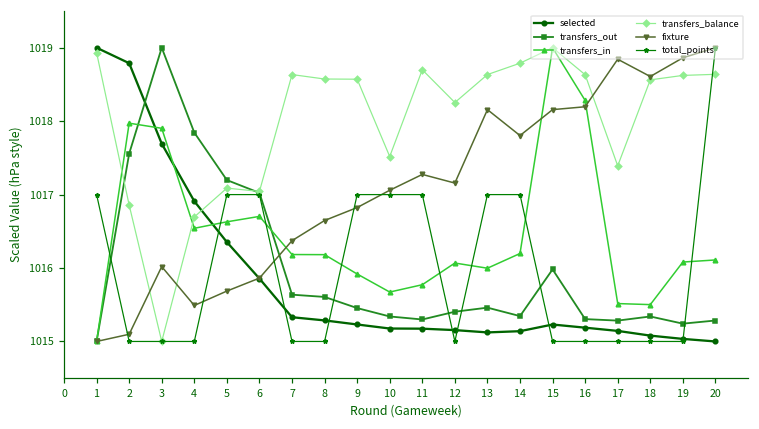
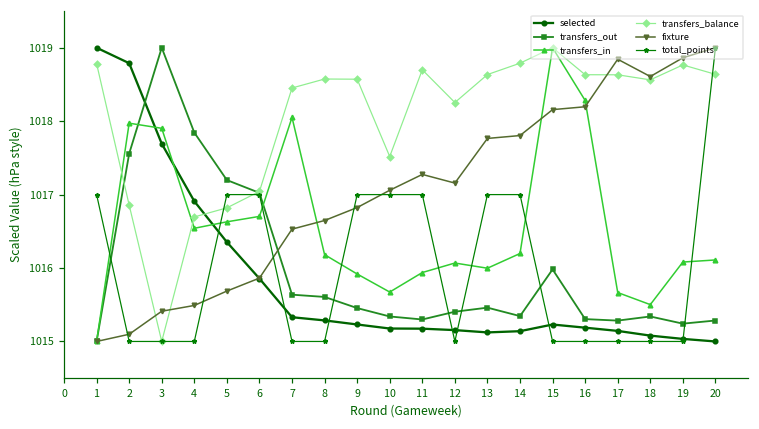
transfers_balance, 1: 1018.9 -> 1018.8
fixture, 3: 1016.0 -> 1015.4
transfers_balance, 5: 1017.1 -> 1016.8
transfers_in, 7: 1016.2 -> 1018.1
transfers_balance, 7: 1018.6 -> 1018.5
fixture, 7: 1016.4 -> 1016.5
transfers_in, 11: 1015.8 -> 1015.9
fixture, 13: 1018.2 -> 1017.8
transfers_in, 17: 1015.5 -> 1015.7
transfers_balance, 17: 1017.4 -> 1018.6
transfers_balance, 19: 1018.6 -> 1018.8
